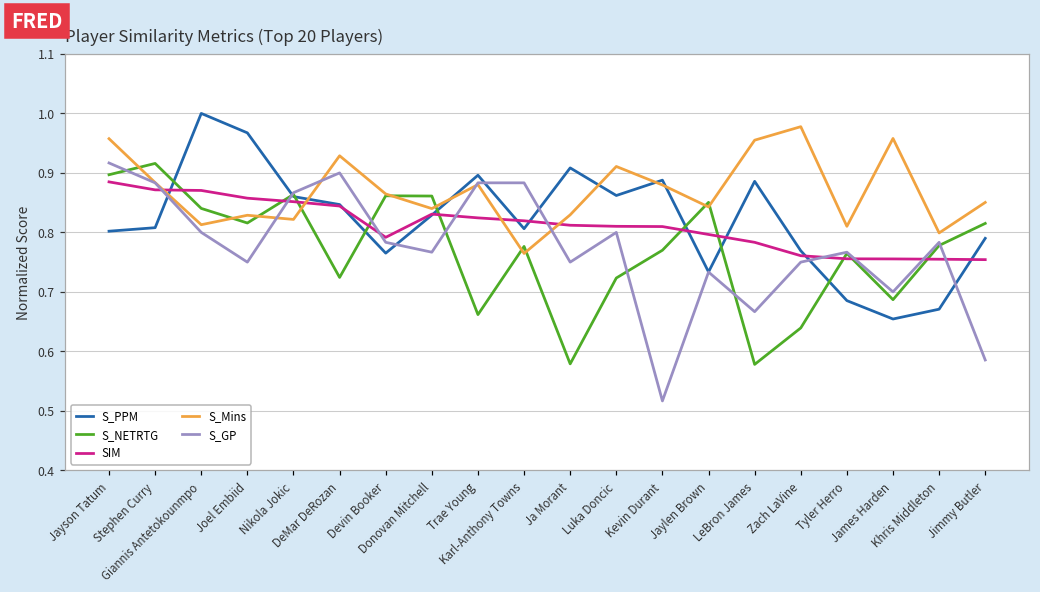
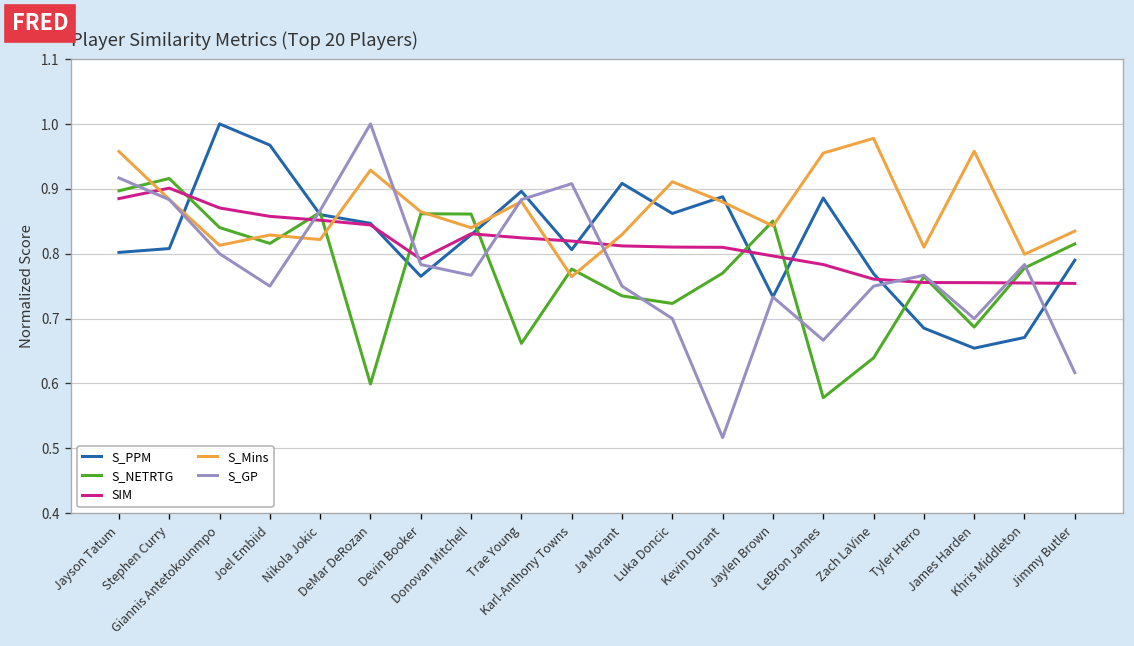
SIM, Stephen Curry: 0.87 -> 0.90
S_NETRTG, DeMar DeRozan: 0.72 -> 0.60
S_GP, DeMar DeRozan: 0.9 -> 1.0
S_GP, Karl-Anthony Towns: 0.88 -> 0.91
S_NETRTG, Ja Morant: 0.58 -> 0.74
S_GP, Luka Doncic: 0.8 -> 0.7
S_Mins, Jimmy Butler: 0.85 -> 0.83
S_GP, Jimmy Butler: 0.59 -> 0.62
